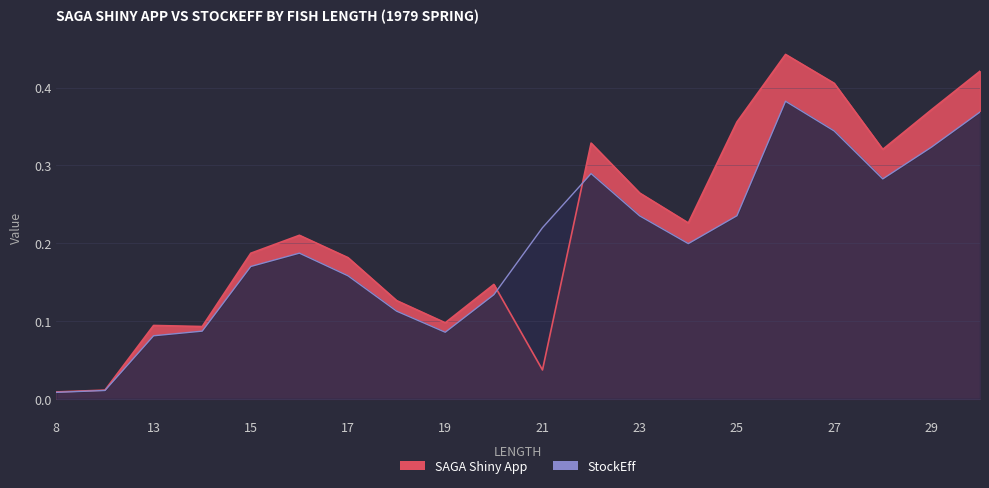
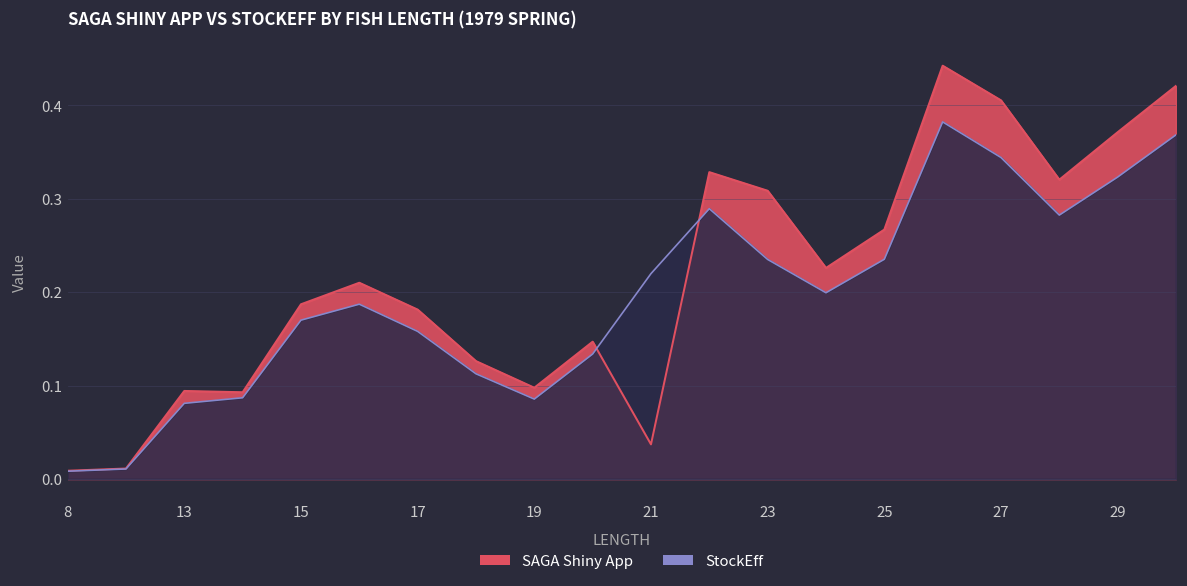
SAGA Shiny App, 23: 0.26 -> 0.31
SAGA Shiny App, 25: 0.36 -> 0.27
